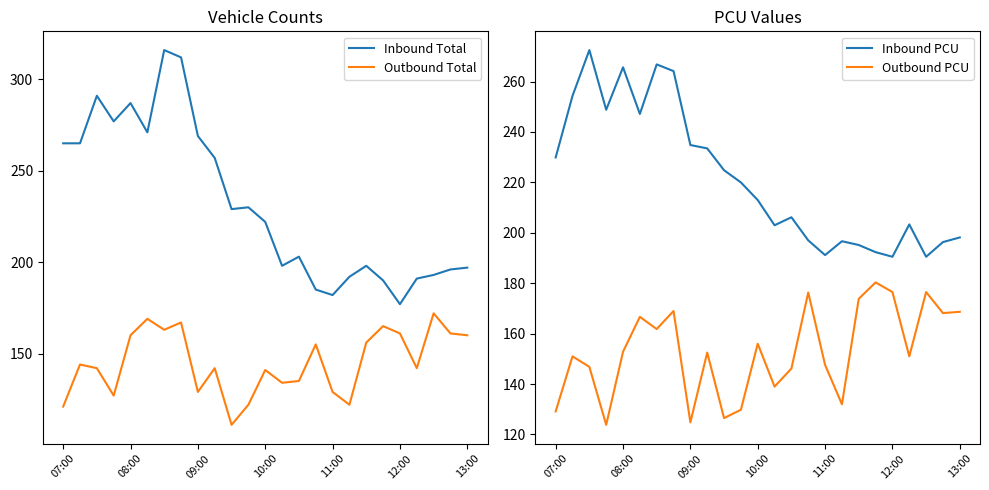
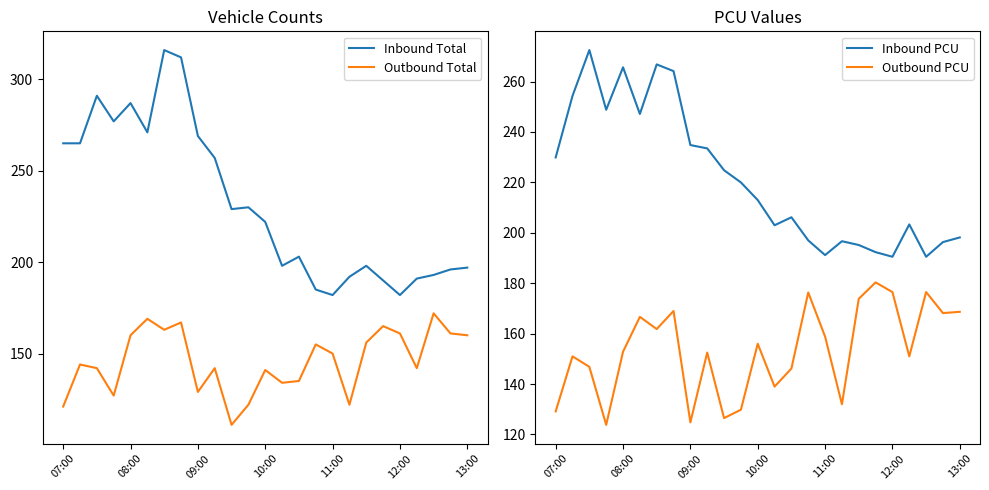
Vehicle Counts, Outbound Total, 11:00: 129 -> 150
Vehicle Counts, Inbound Total, 12:00: 177 -> 182
PCU Values, Outbound PCU, 11:00: 148 -> 159
